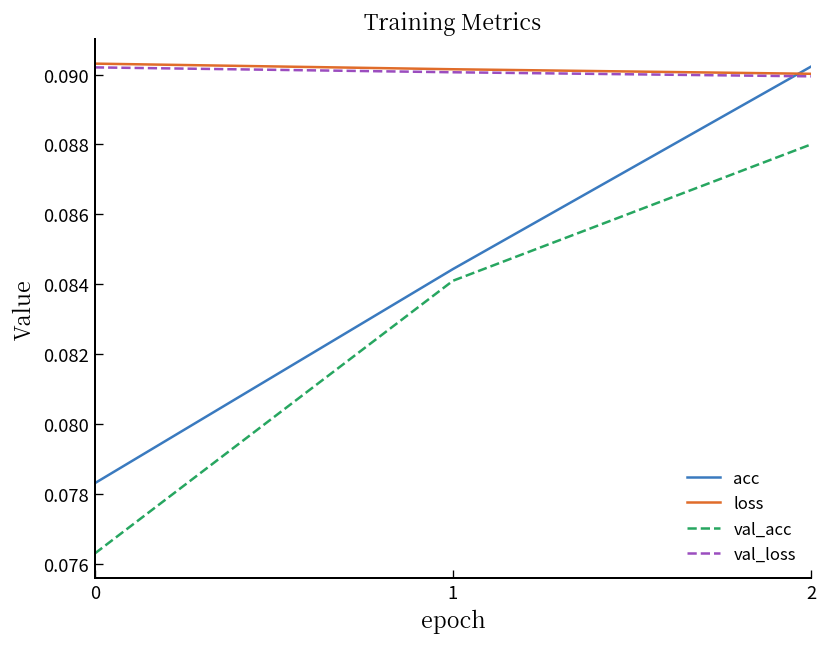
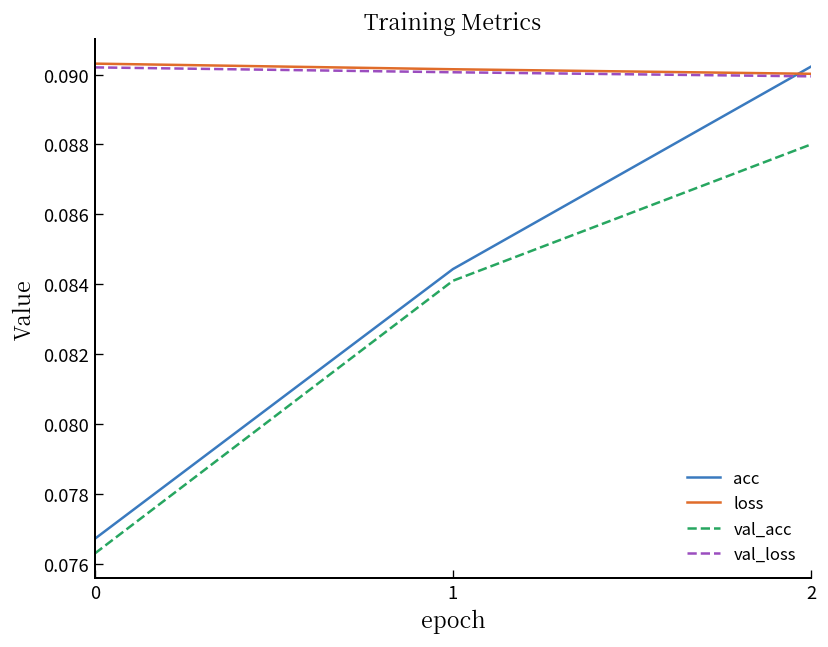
acc, 0: 0.0783 -> 0.0767
